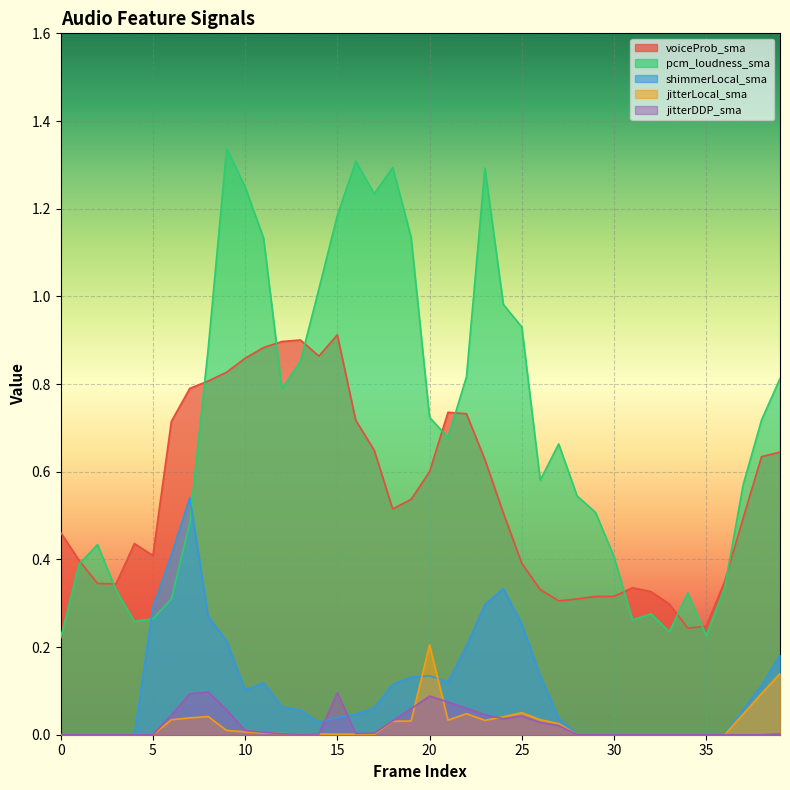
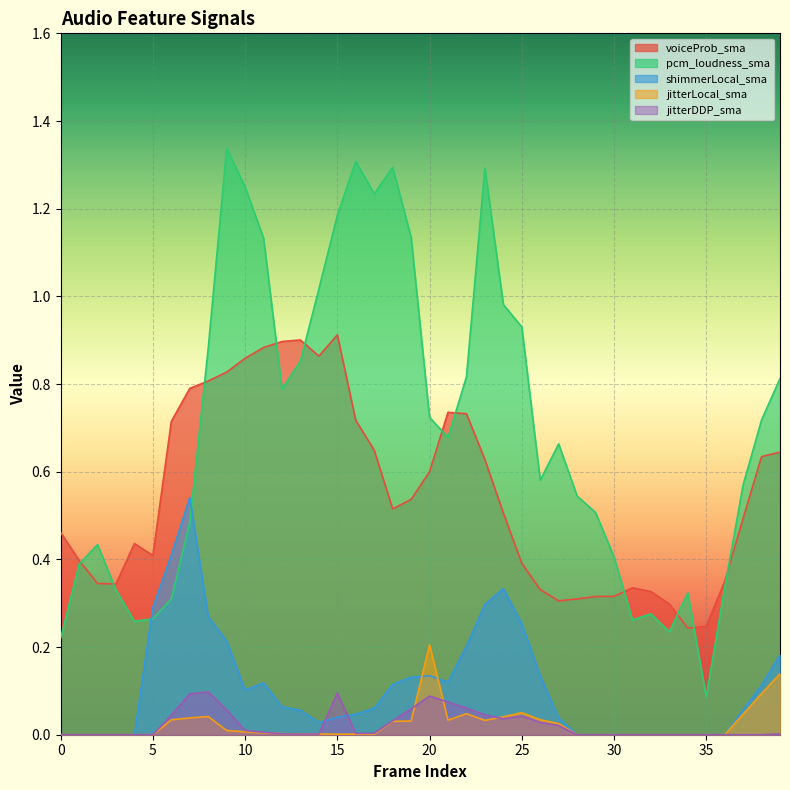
pcm_loudness_sma, 35: 0.23 -> 0.09
